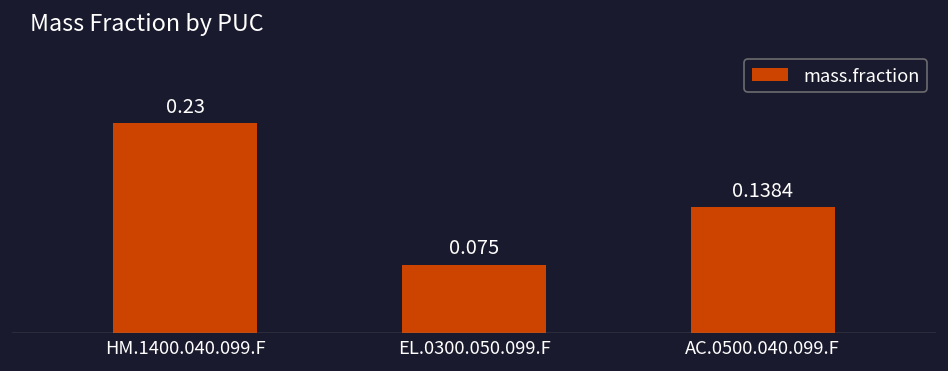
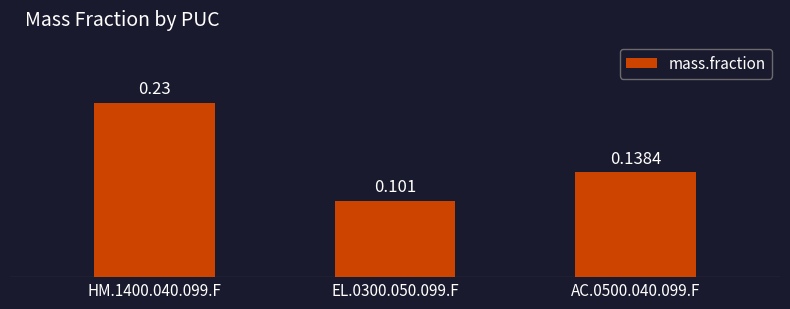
EL.0300.050.099.F: 0.075 -> 0.101
